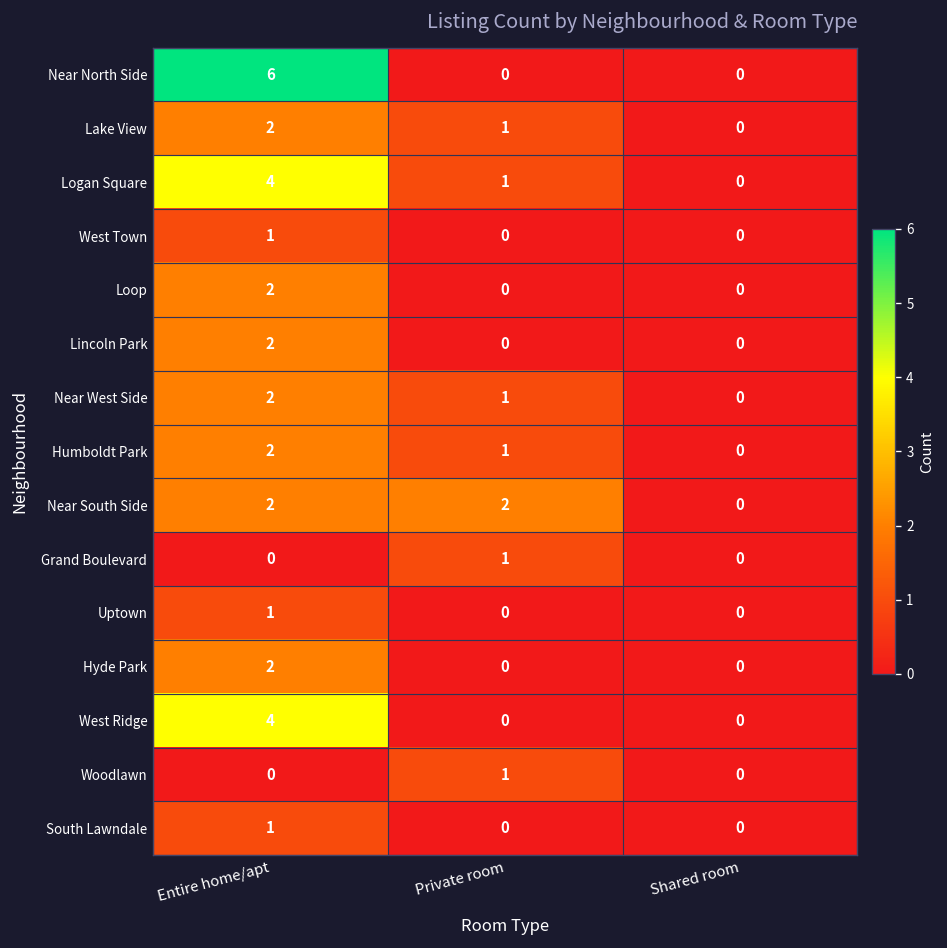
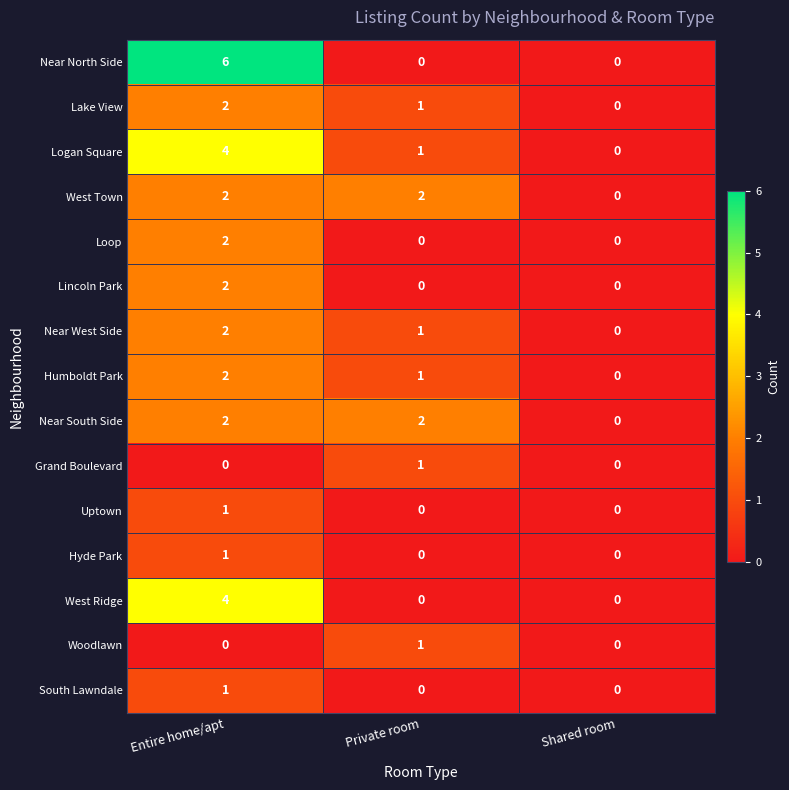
West Town, Entire home/apt: 1 -> 2
West Town, Private room: 0 -> 2
Hyde Park, Entire home/apt: 2 -> 1
